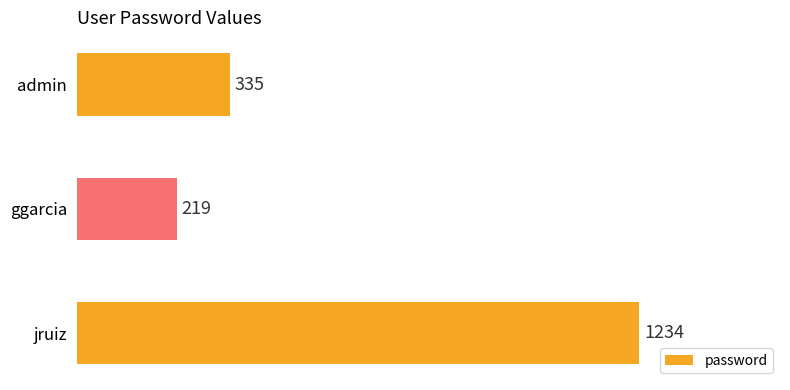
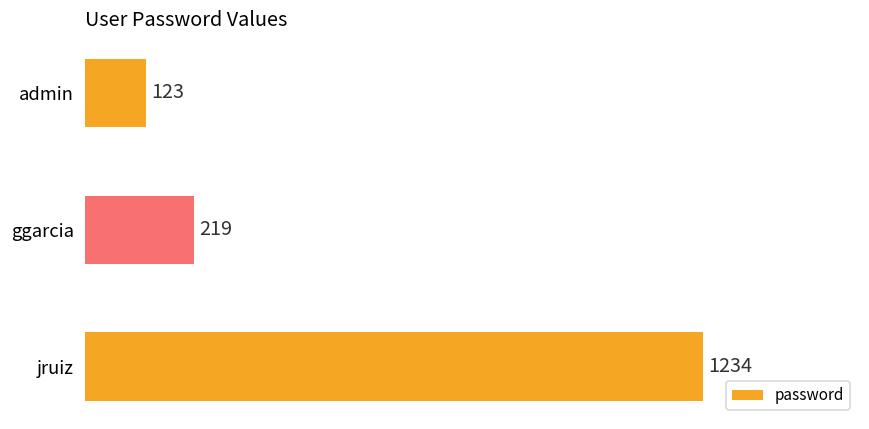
admin: 335 -> 123
